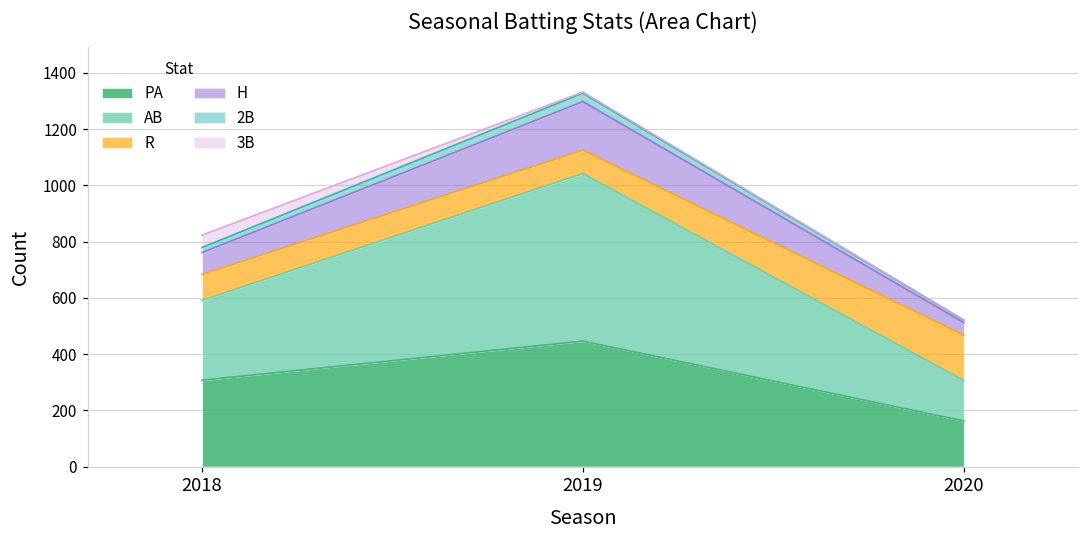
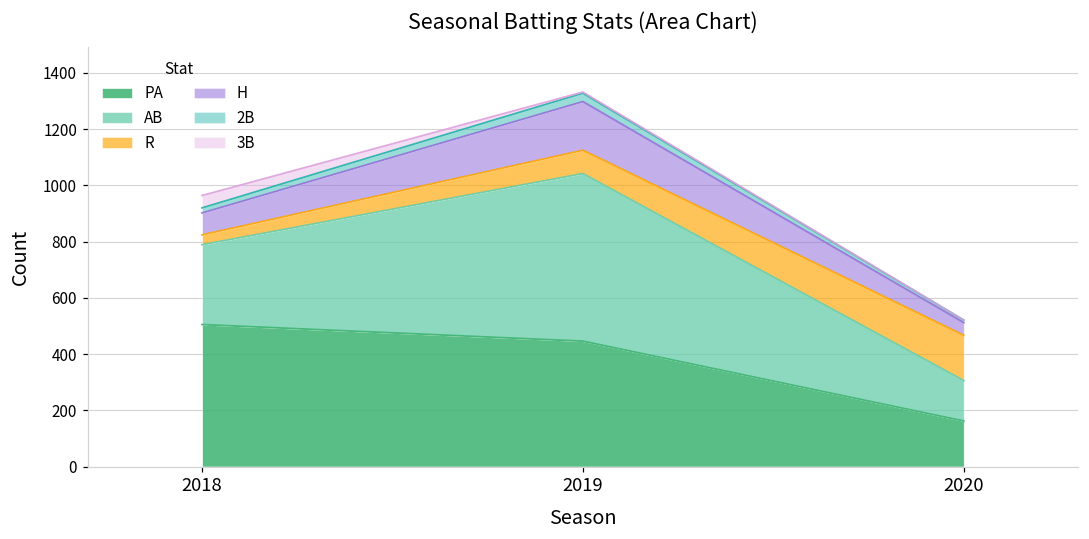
PA, 2018: 310 -> 510
R, 2018: 90 -> 40
